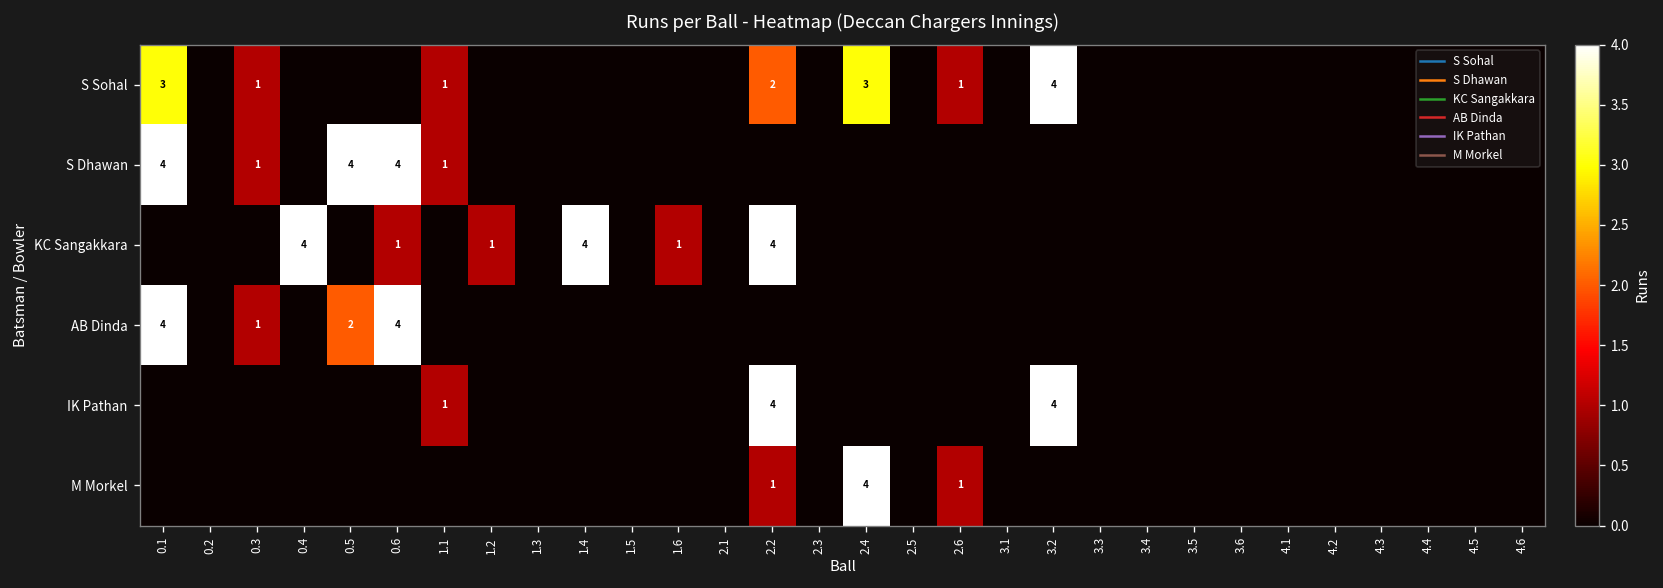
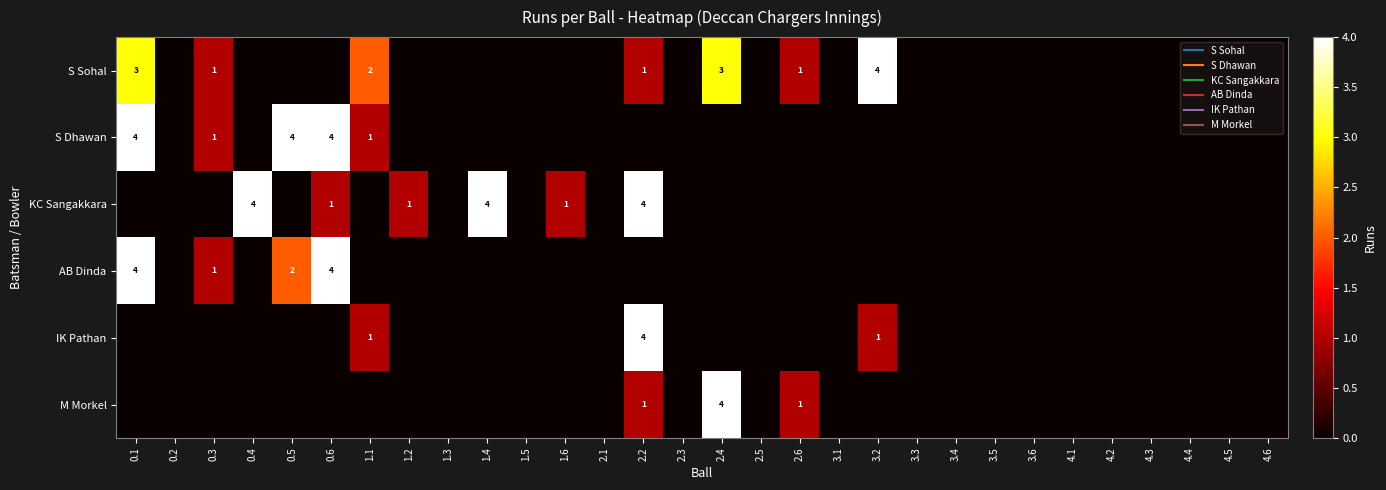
S Sohal, 1.1: 1 -> 2
S Sohal, 2.2: 2 -> 1
IK Pathan, 3.2: 4 -> 1
